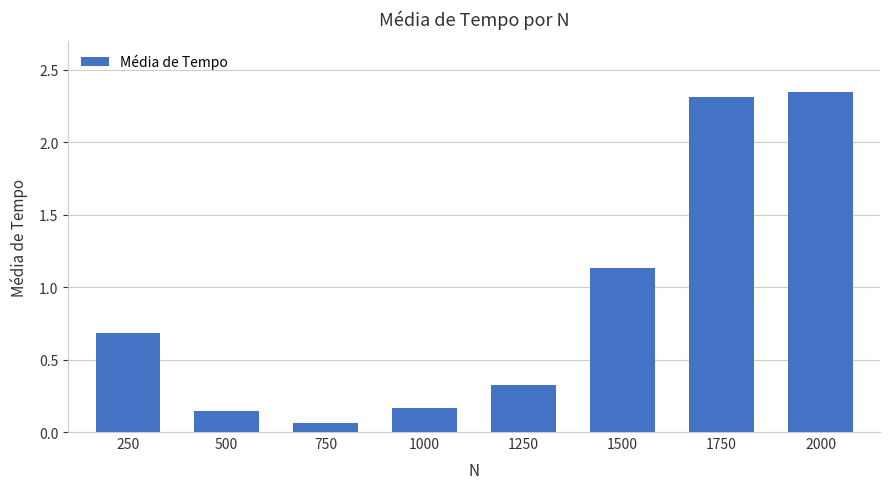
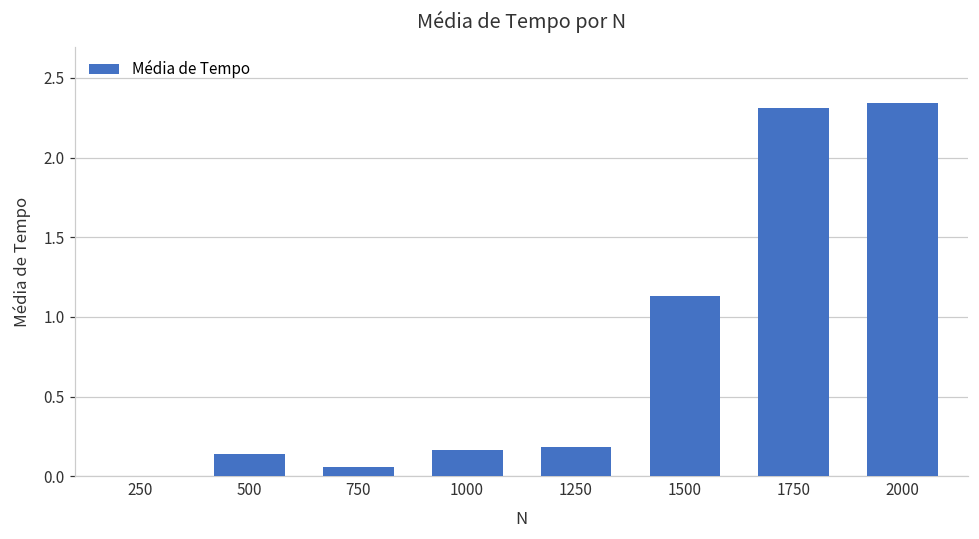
250: 0.69 -> 0.00
1250: 0.32 -> 0.18
